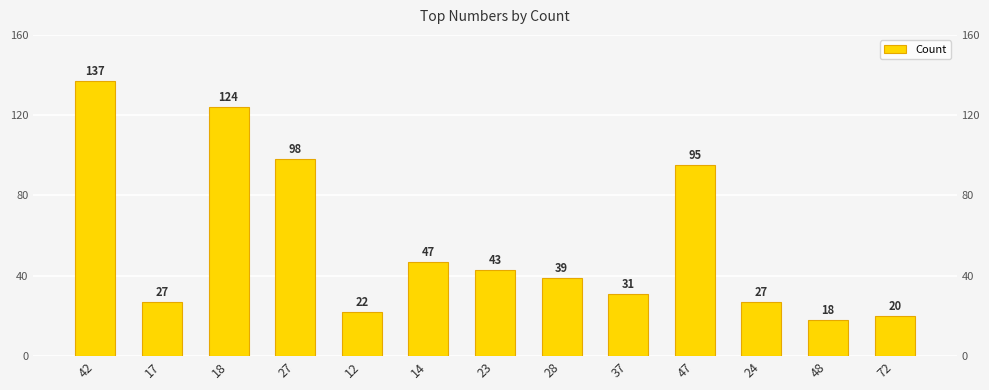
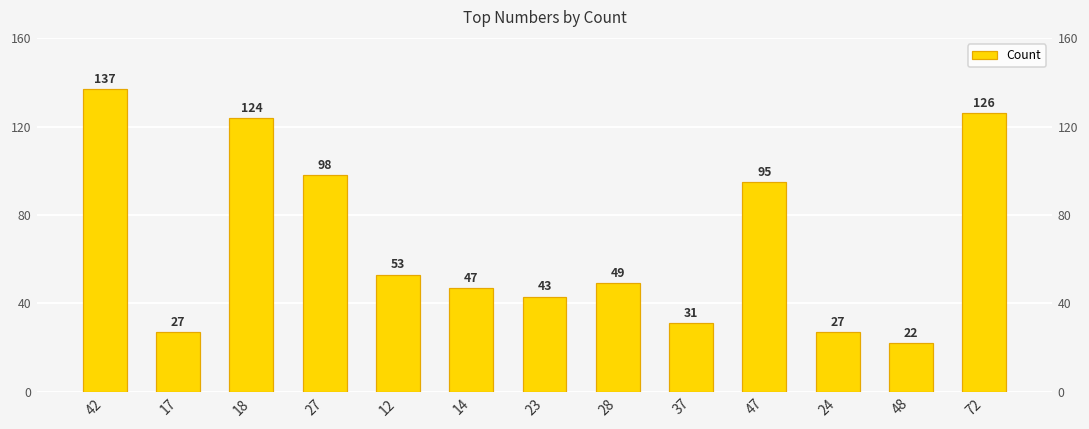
12: 22 -> 53
28: 39 -> 49
48: 18 -> 22
72: 20 -> 126
